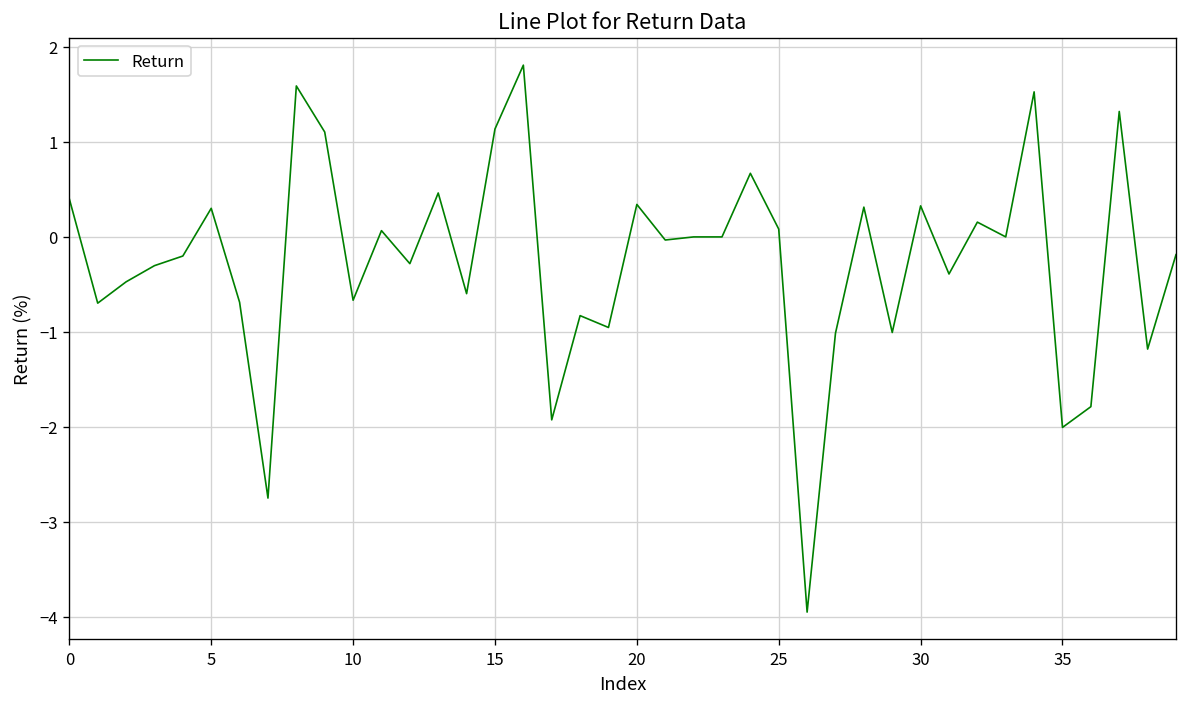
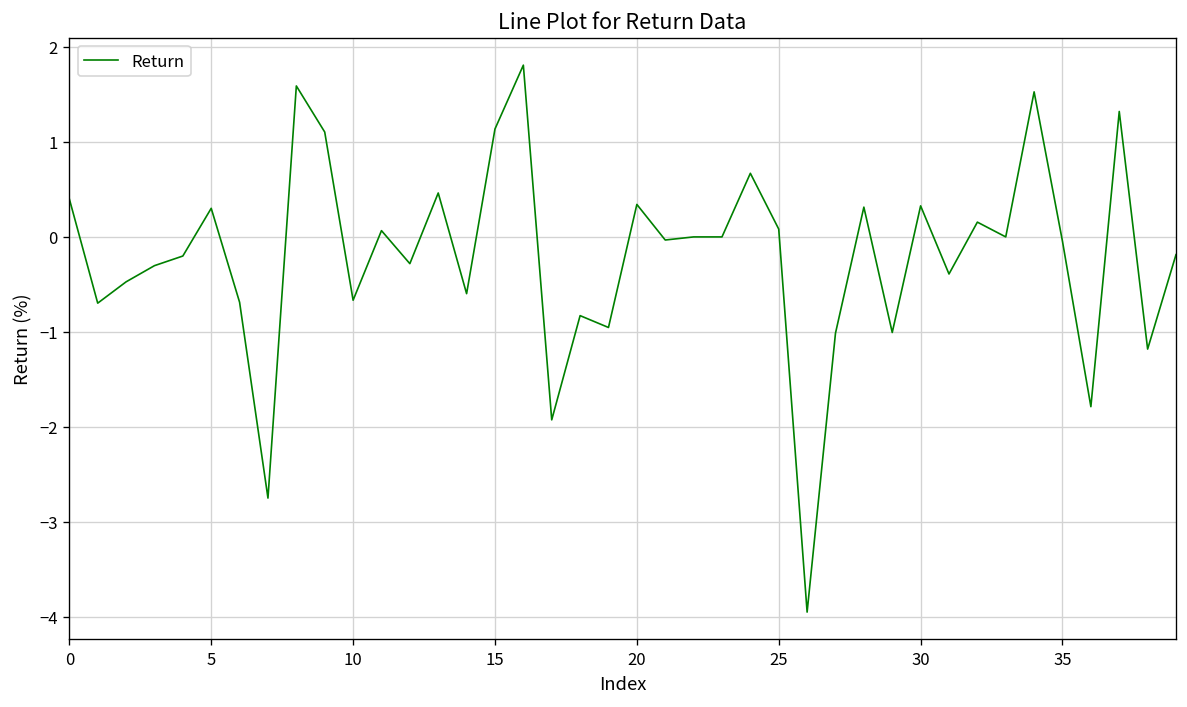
35: -2.0 -> 0.0
